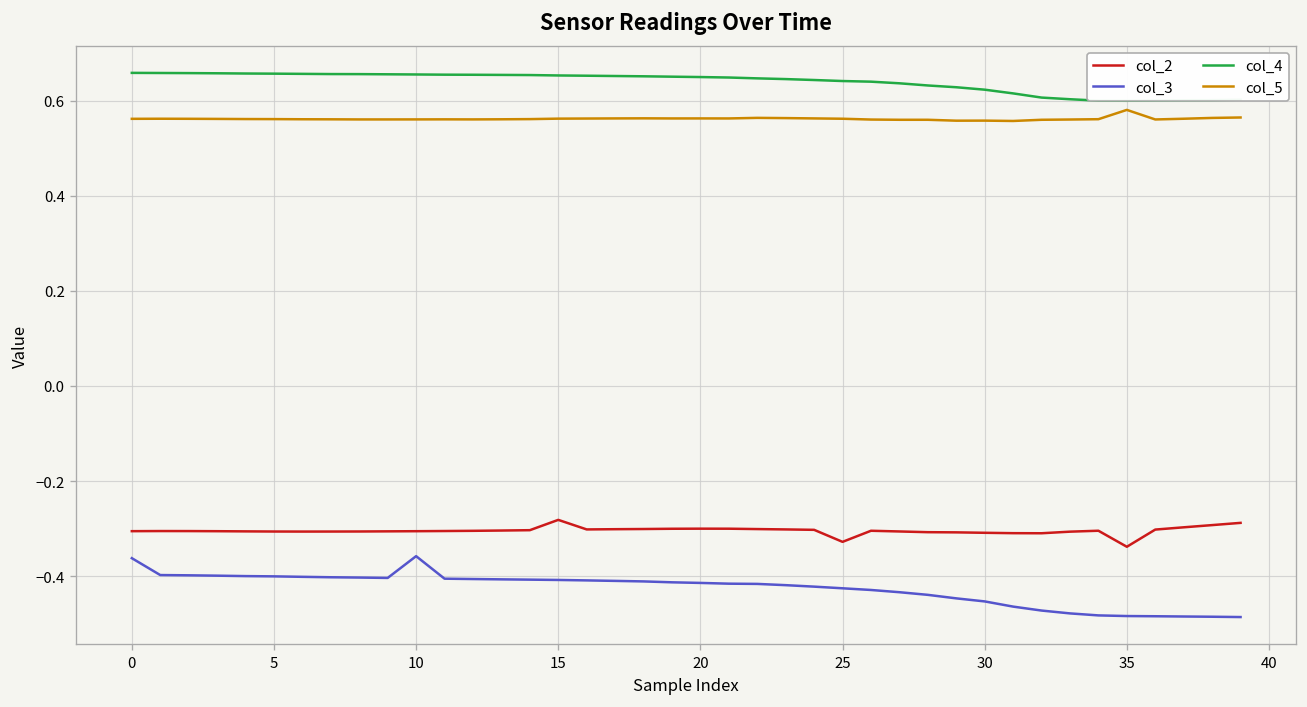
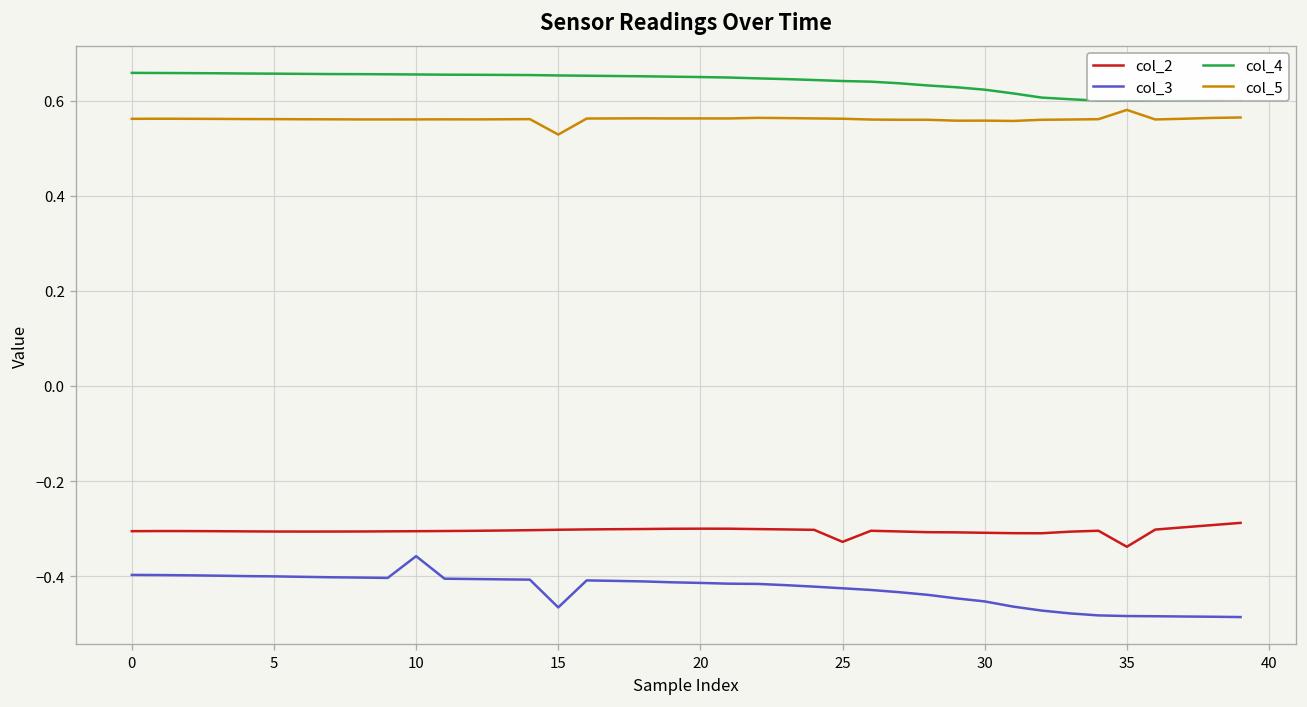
col_3, 0: -0.36 -> -0.40
col_2, 15: -0.28 -> -0.30
col_3, 15: -0.41 -> -0.47
col_5, 15: 0.56 -> 0.53
